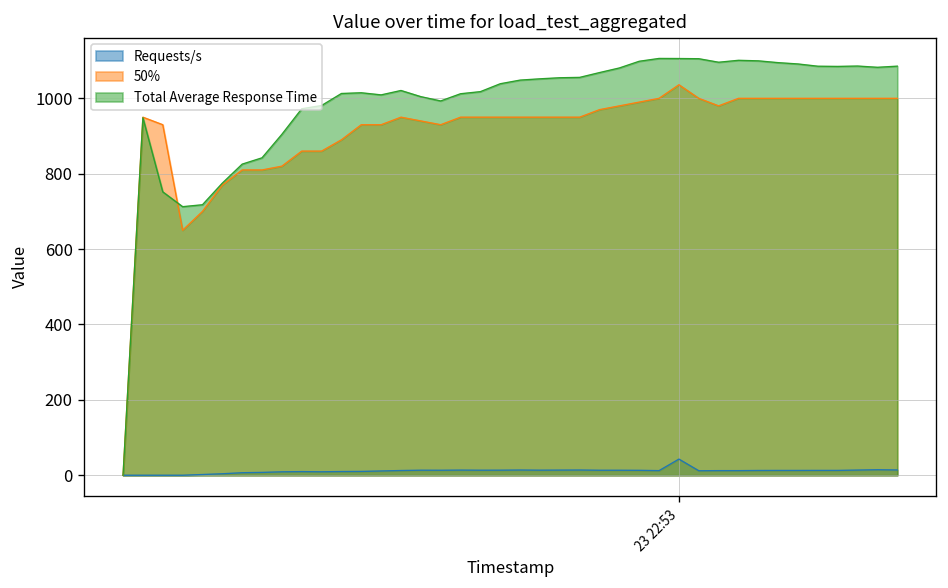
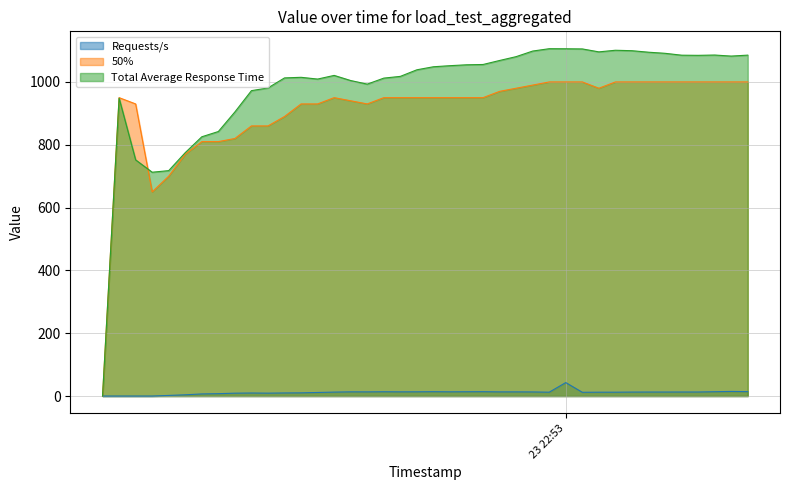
50%, 23 22:53: 1040 -> 1000
